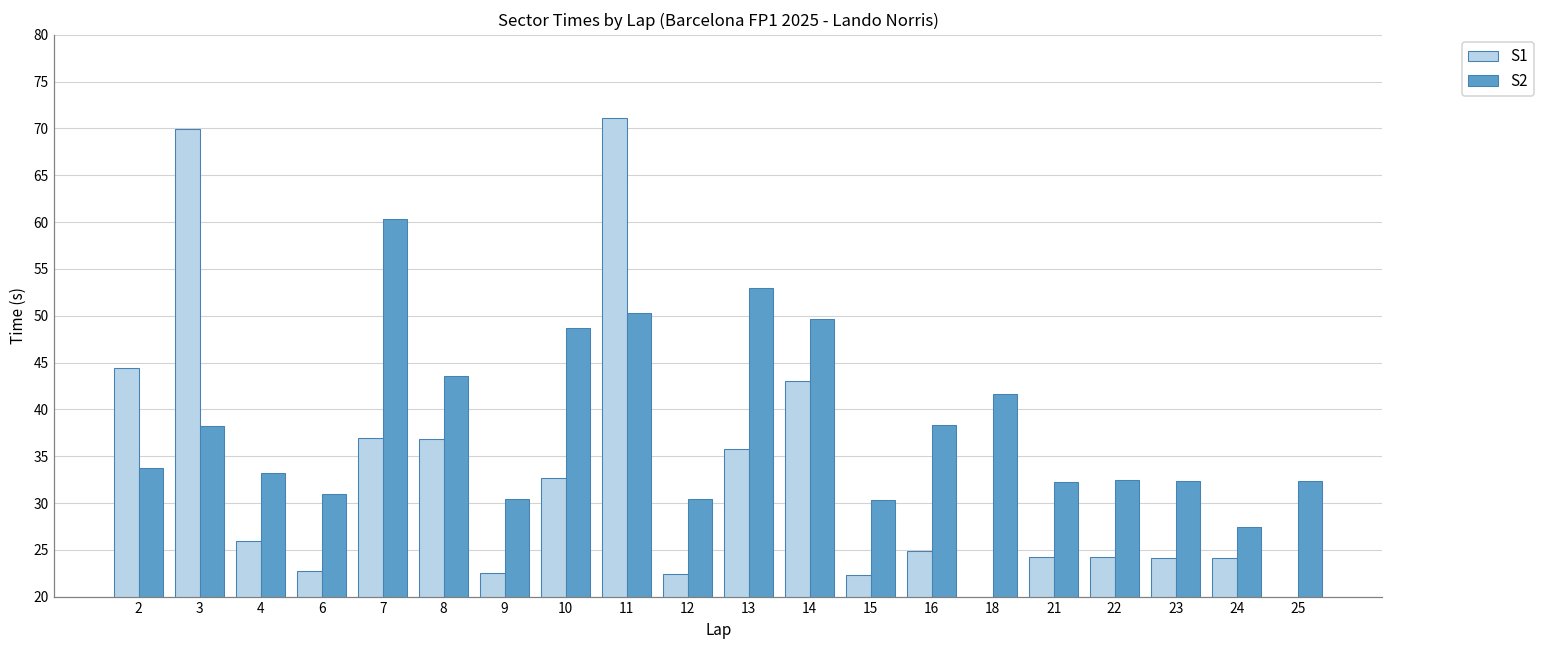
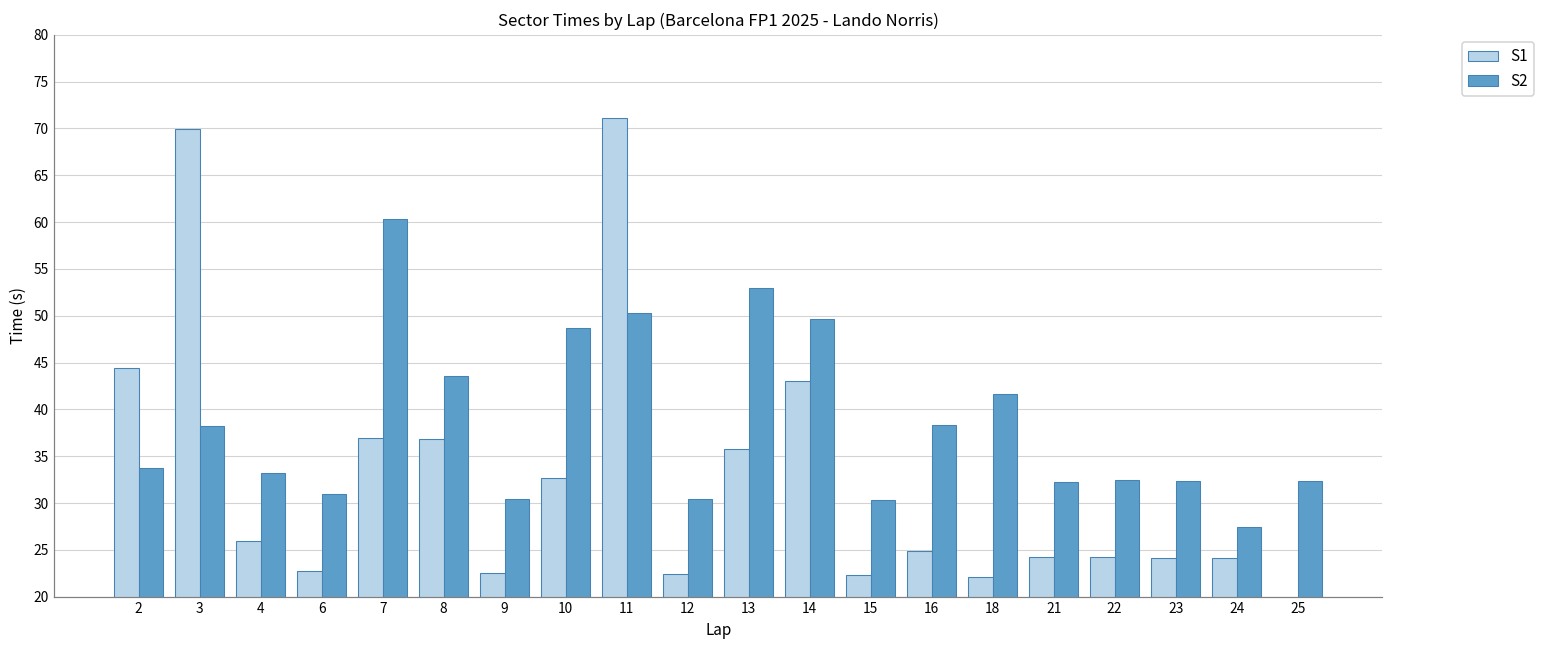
S1, 18: 20 -> 22
